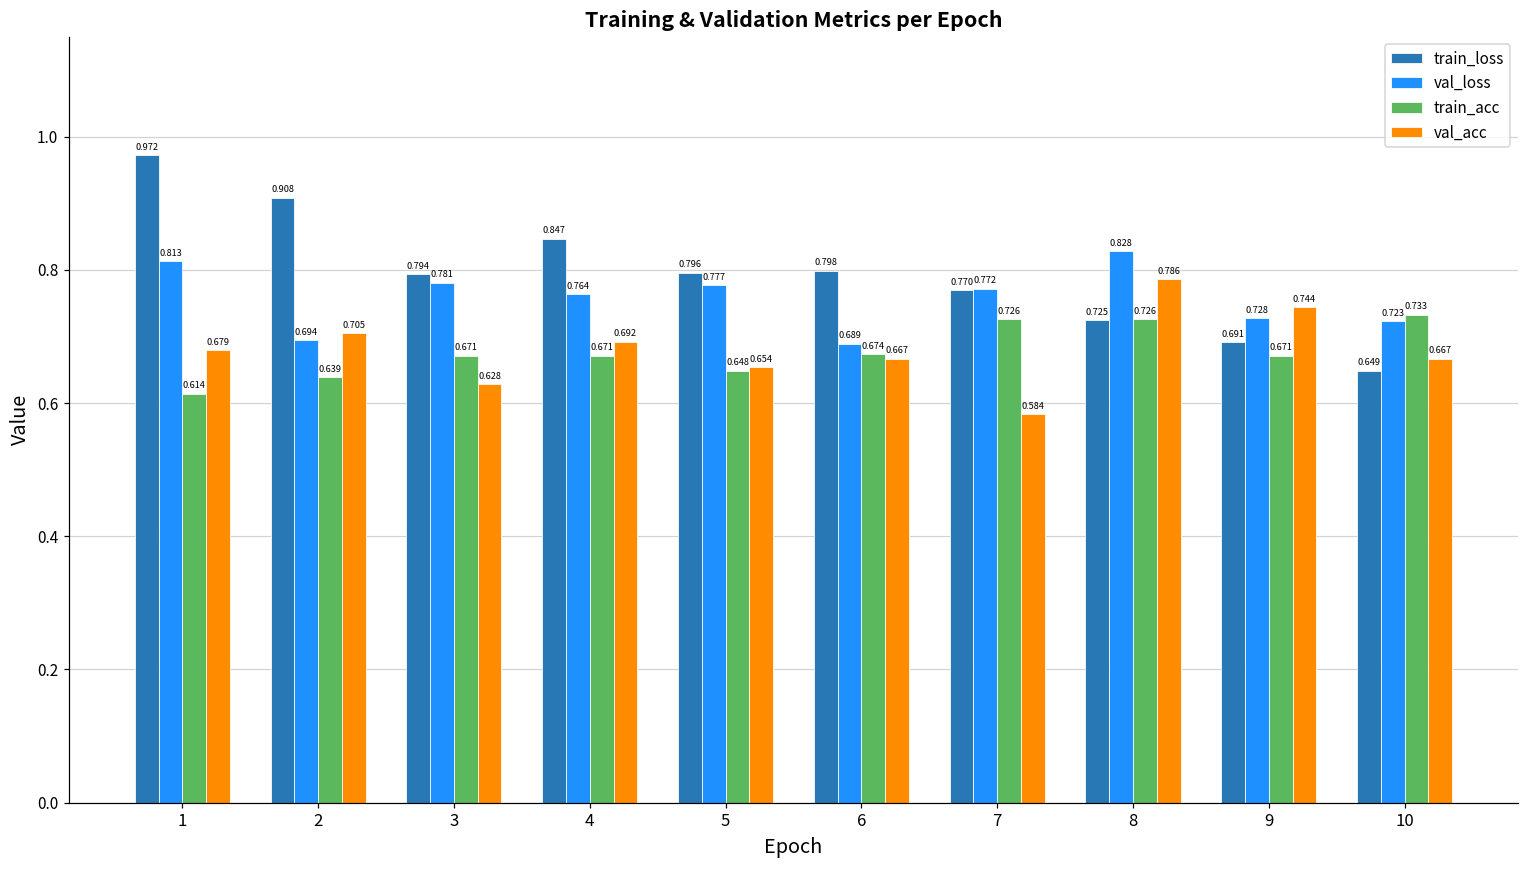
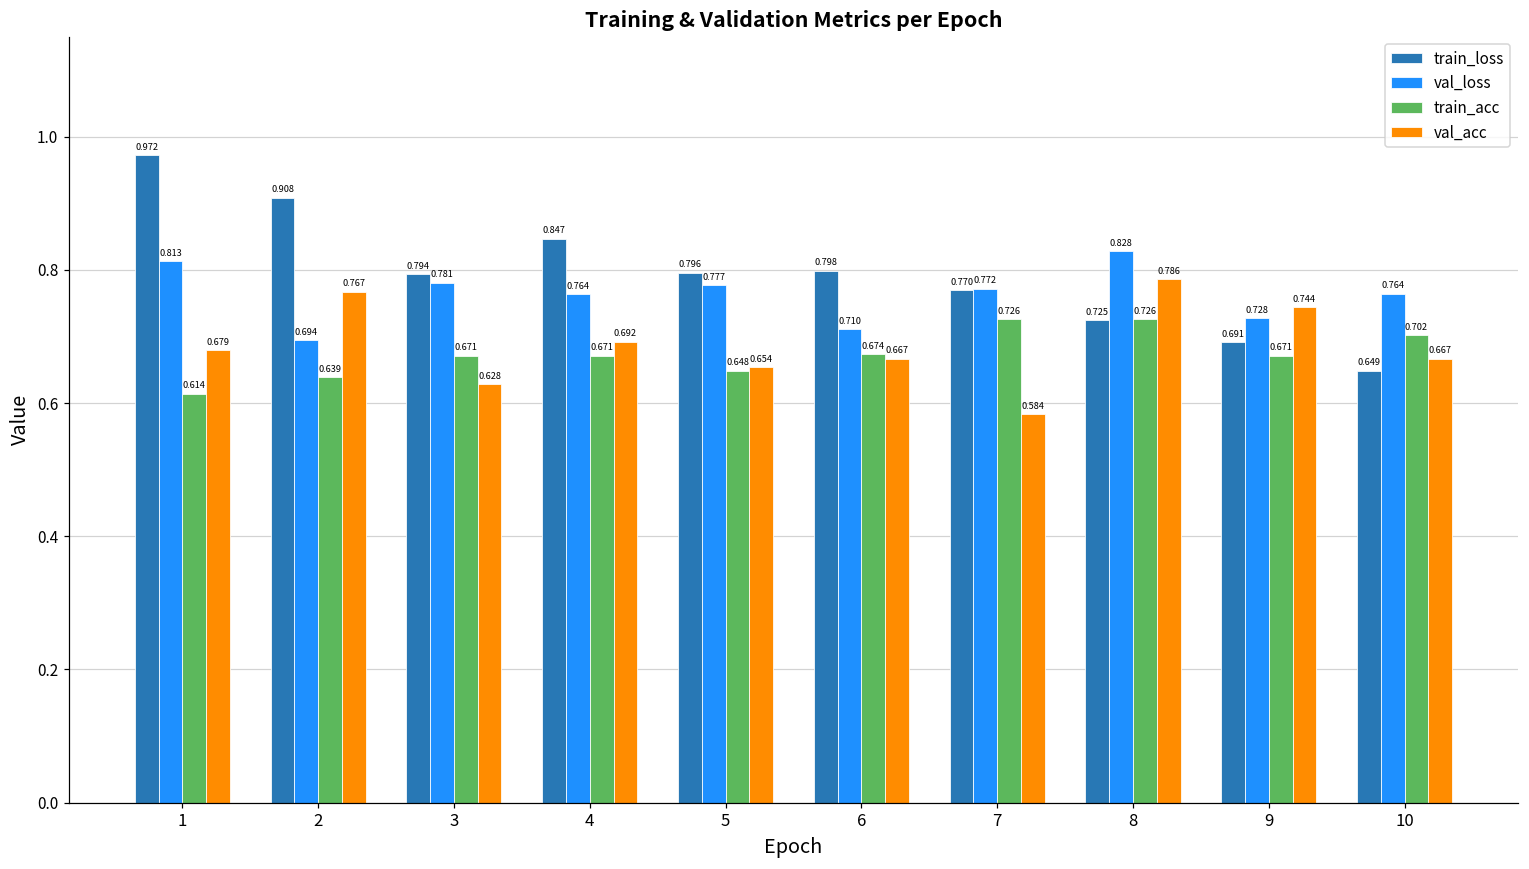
val_acc, 2: 0.705 -> 0.767
val_loss, 6: 0.689 -> 0.710
val_loss, 10: 0.723 -> 0.764
train_acc, 10: 0.733 -> 0.702
